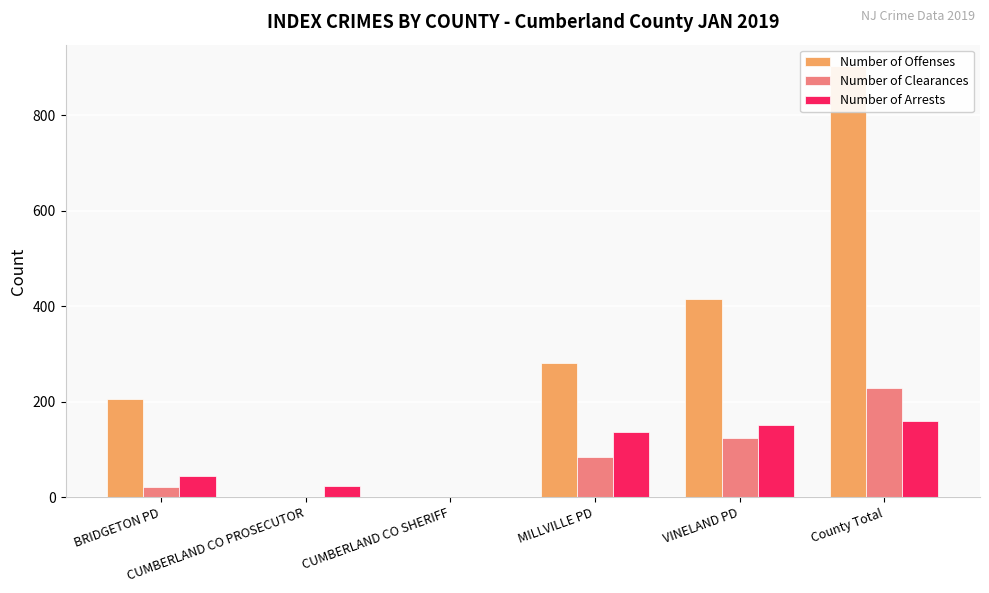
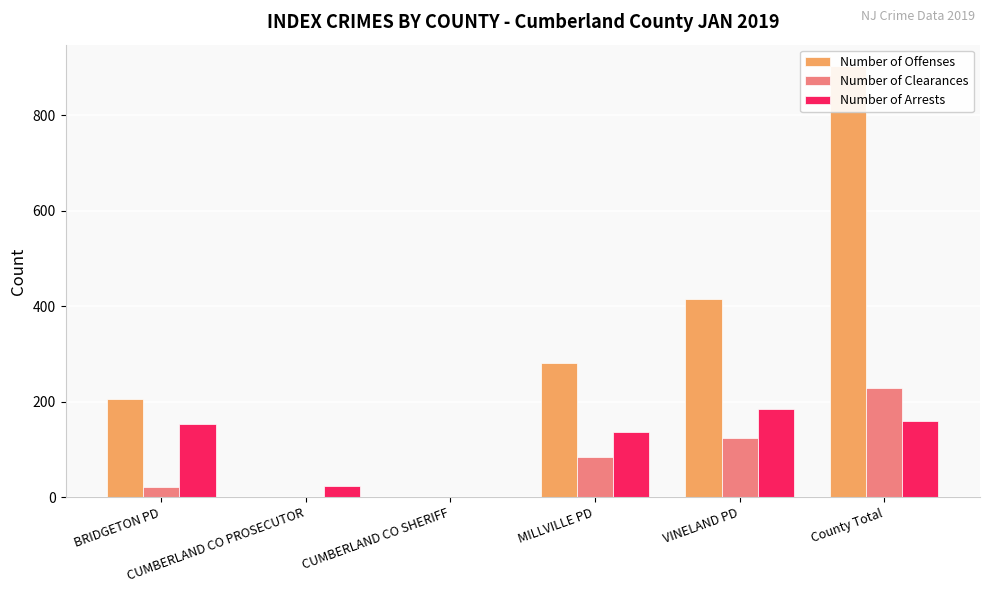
Number of Arrests, BRIDGETON PD: 50 -> 150
Number of Arrests, VINELAND PD: 150 -> 180
